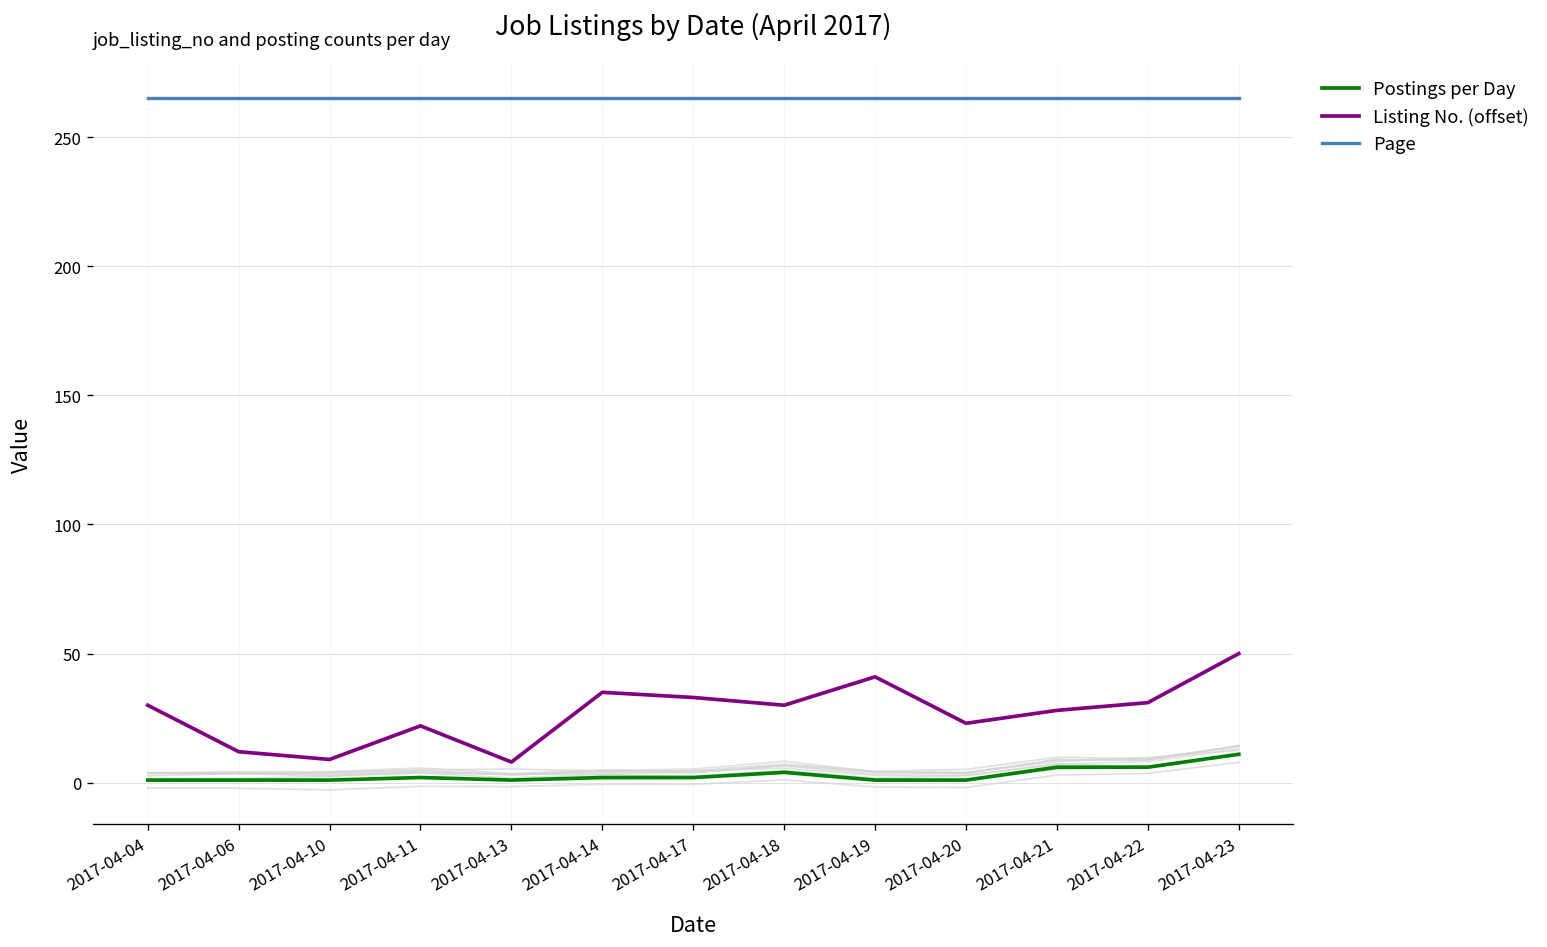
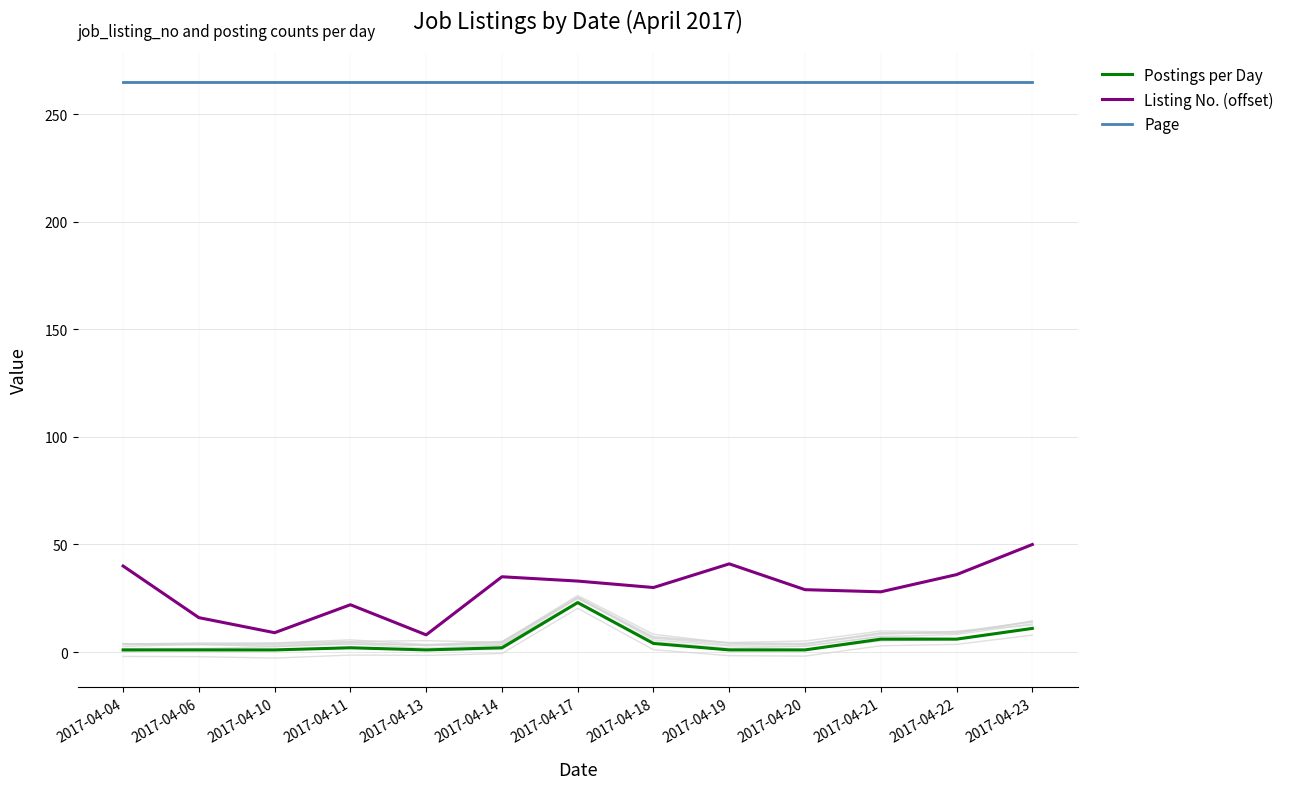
Listing No. (offset), 2017-04-04: 30 -> 40
Listing No. (offset), 2017-04-06: 12 -> 16
Postings per Day, 2017-04-17: 2 -> 23
Listing No. (offset), 2017-04-20: 23 -> 29
Listing No. (offset), 2017-04-22: 31 -> 36
